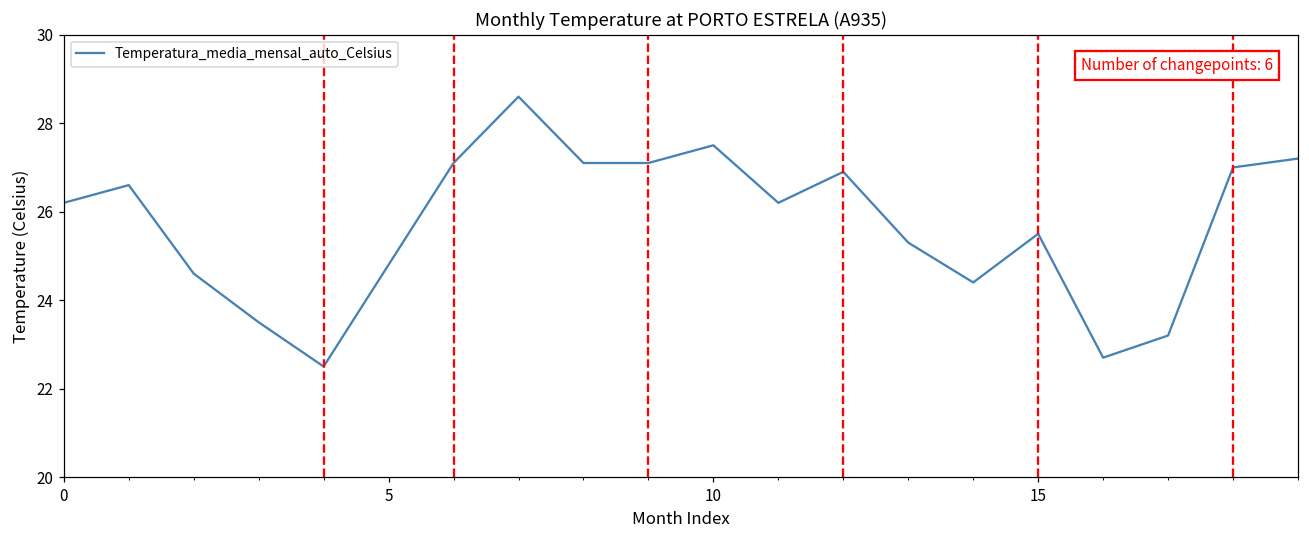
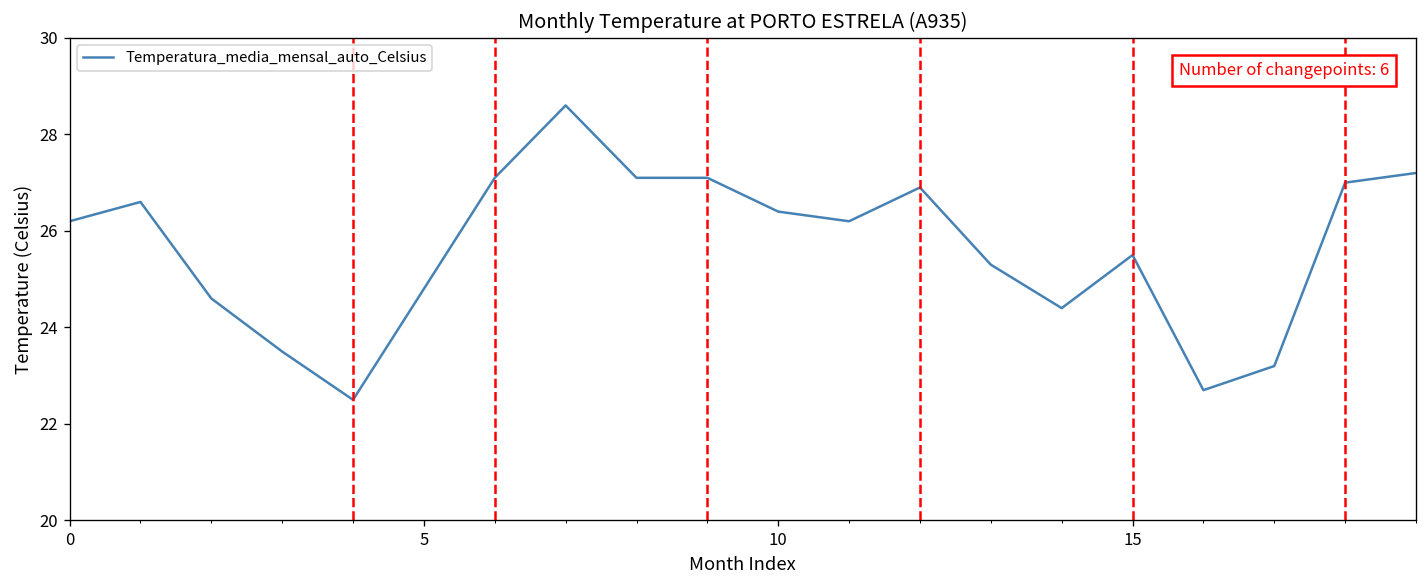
10: 27.5 -> 26.4
